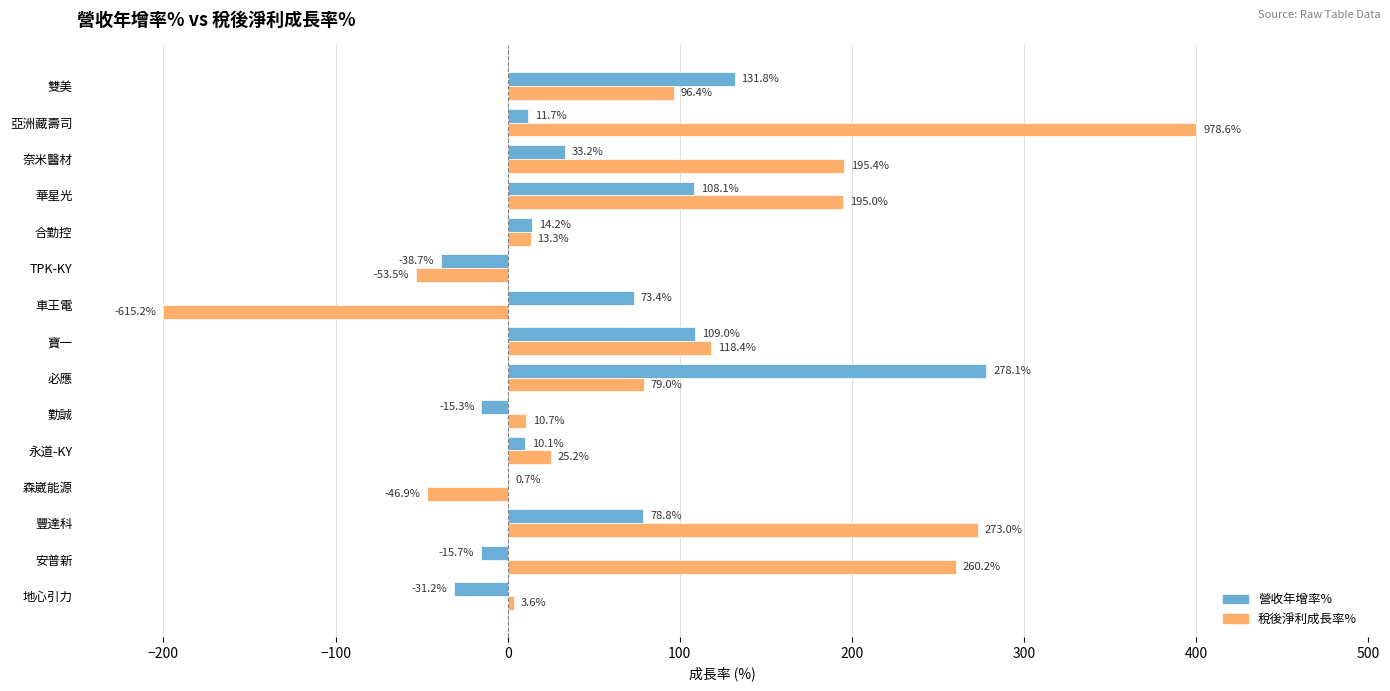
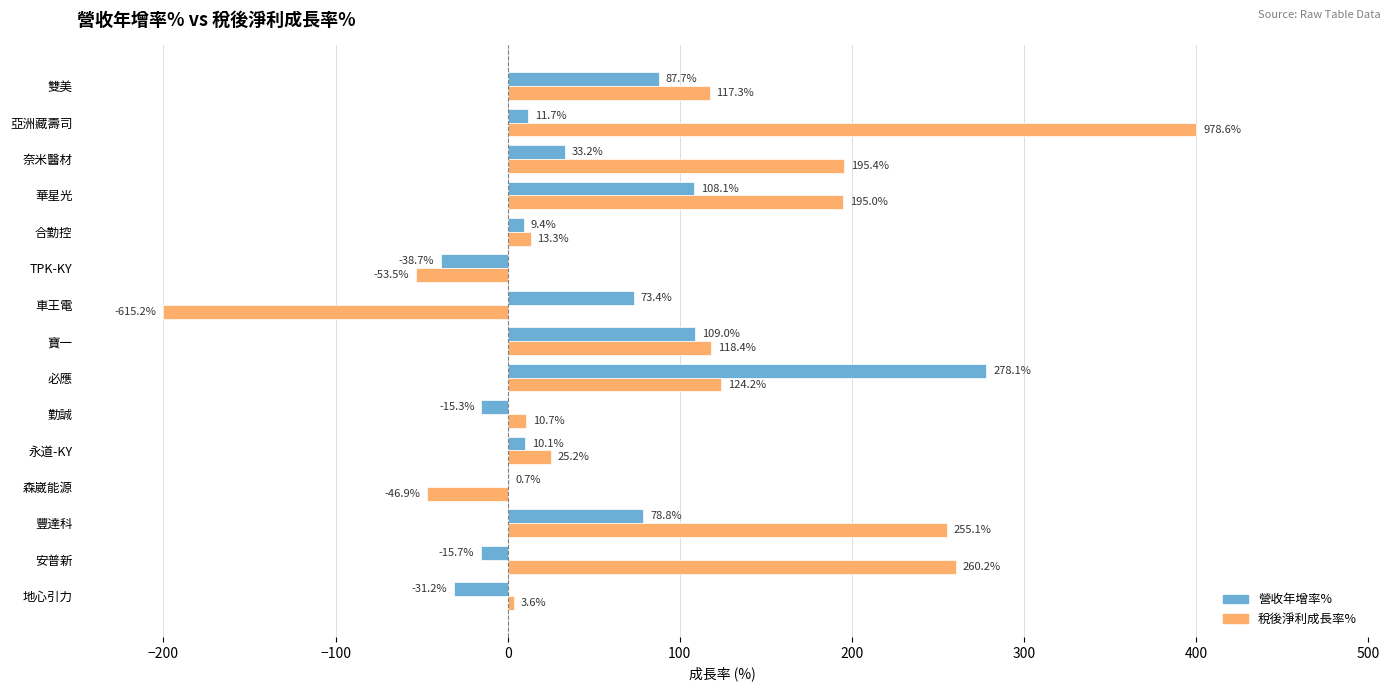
營收年增率%, 雙美: 131.8% -> 87.7%
稅後淨利成長率%, 雙美: 96.4% -> 117.3%
營收年增率%, 合勤控: 14.2% -> 9.4%
稅後淨利成長率%, 必應: 79.0% -> 124.2%
稅後淨利成長率%, 豐達科: 273.0% -> 255.1%
